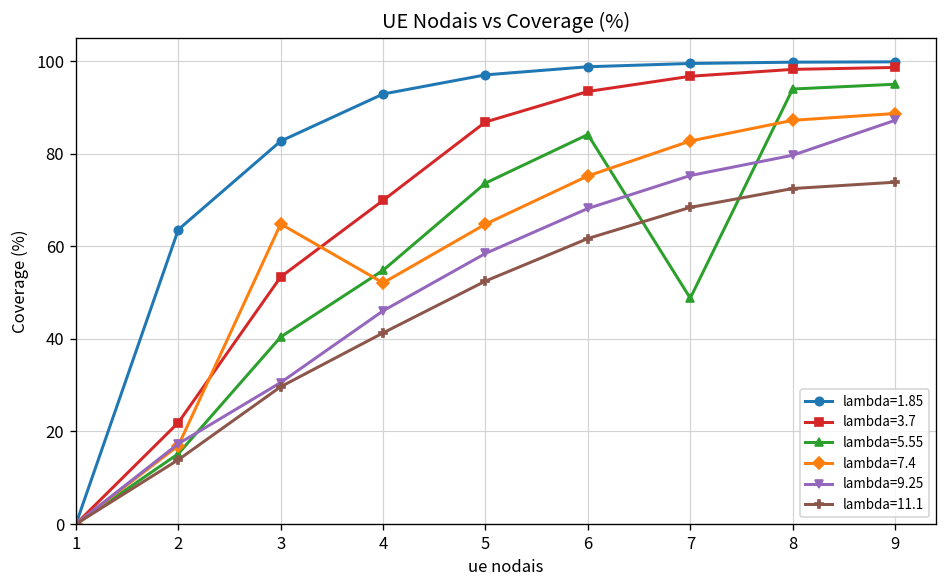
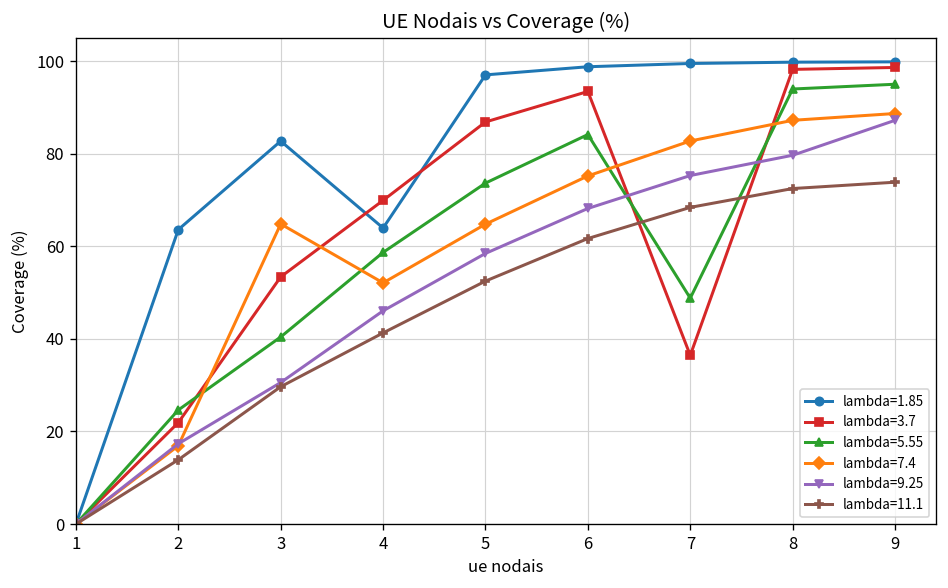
lambda=5.55, 2: 15 -> 25
lambda=1.85, 4: 93 -> 64
lambda=5.55, 4: 55 -> 59
lambda=3.7, 7: 97 -> 36
